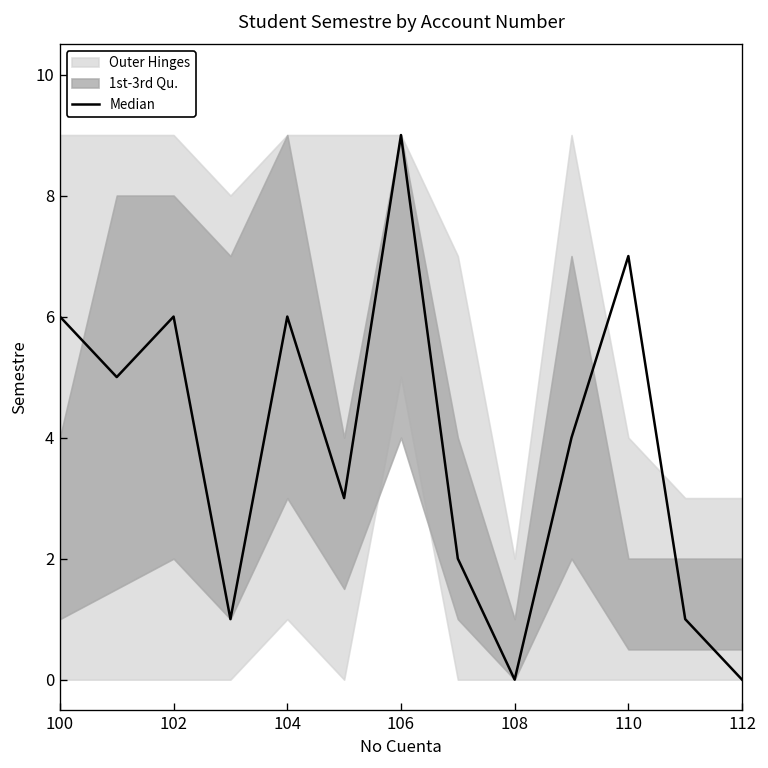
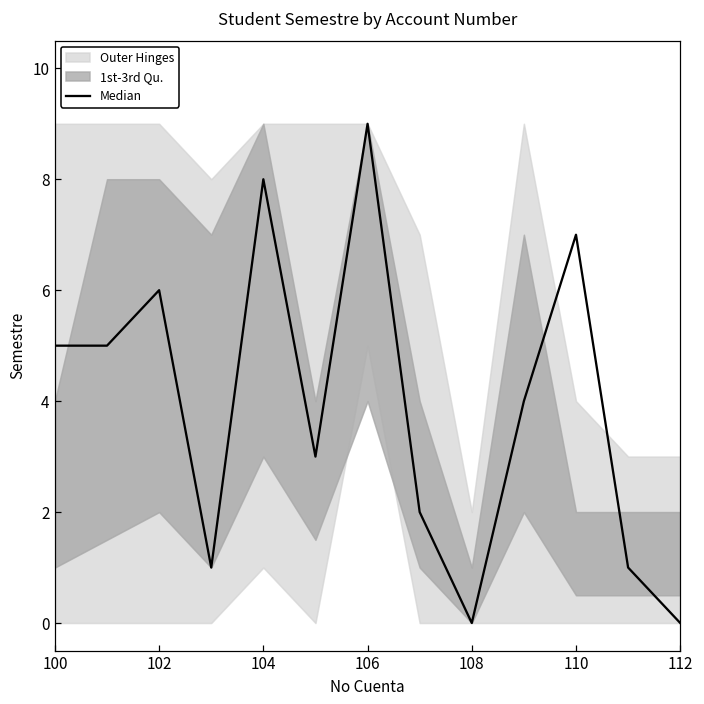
Median, 100: 6 -> 5
Median, 104: 6 -> 8
